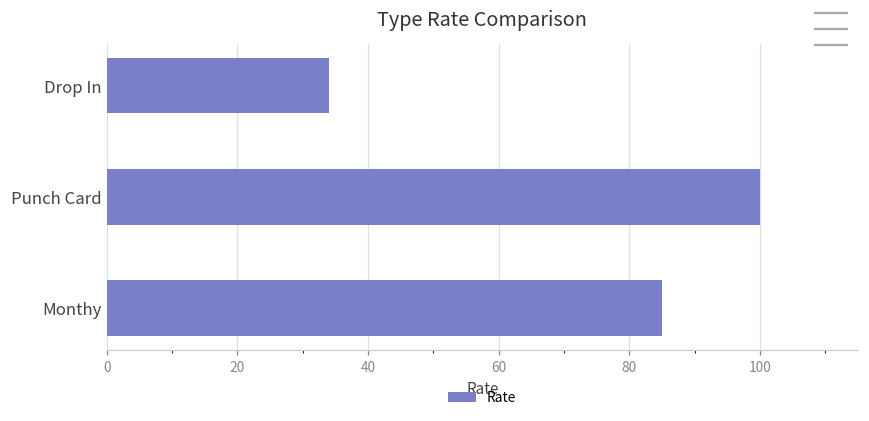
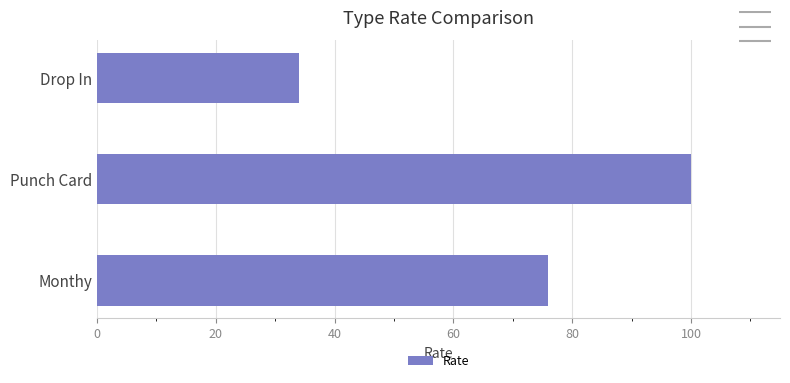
Type Rate Comparison, Monthy: 85 -> 76
